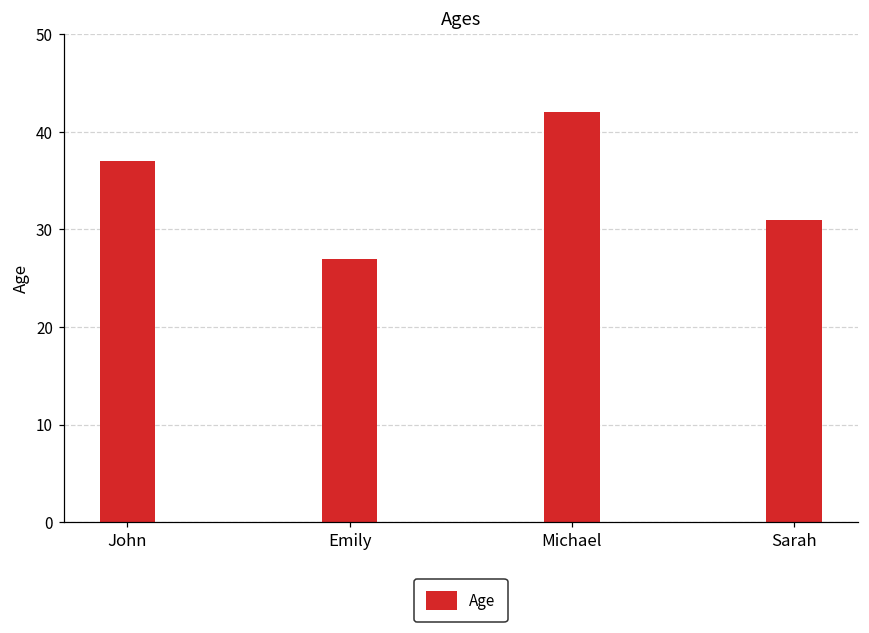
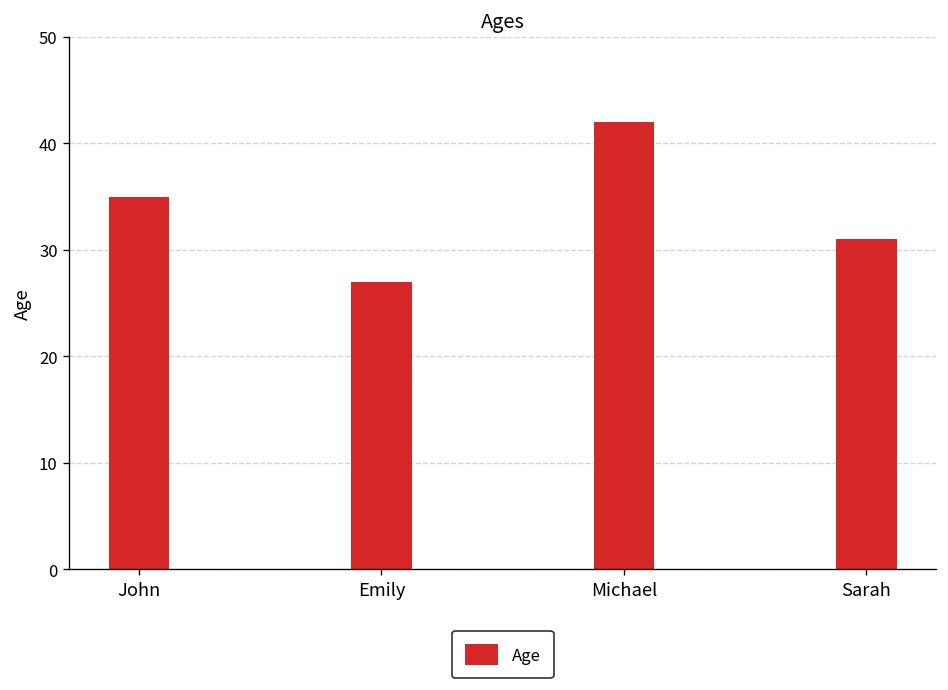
John: 37 -> 35
